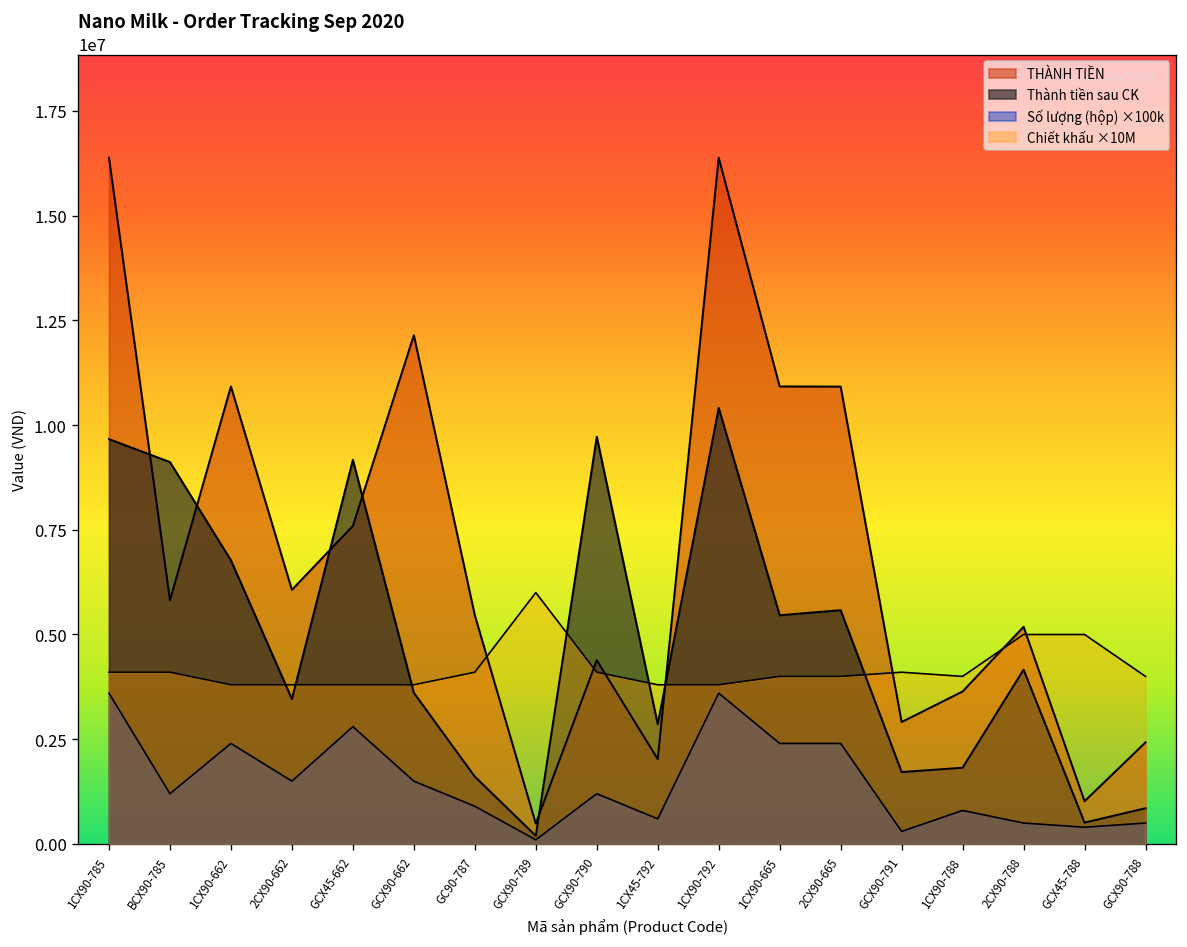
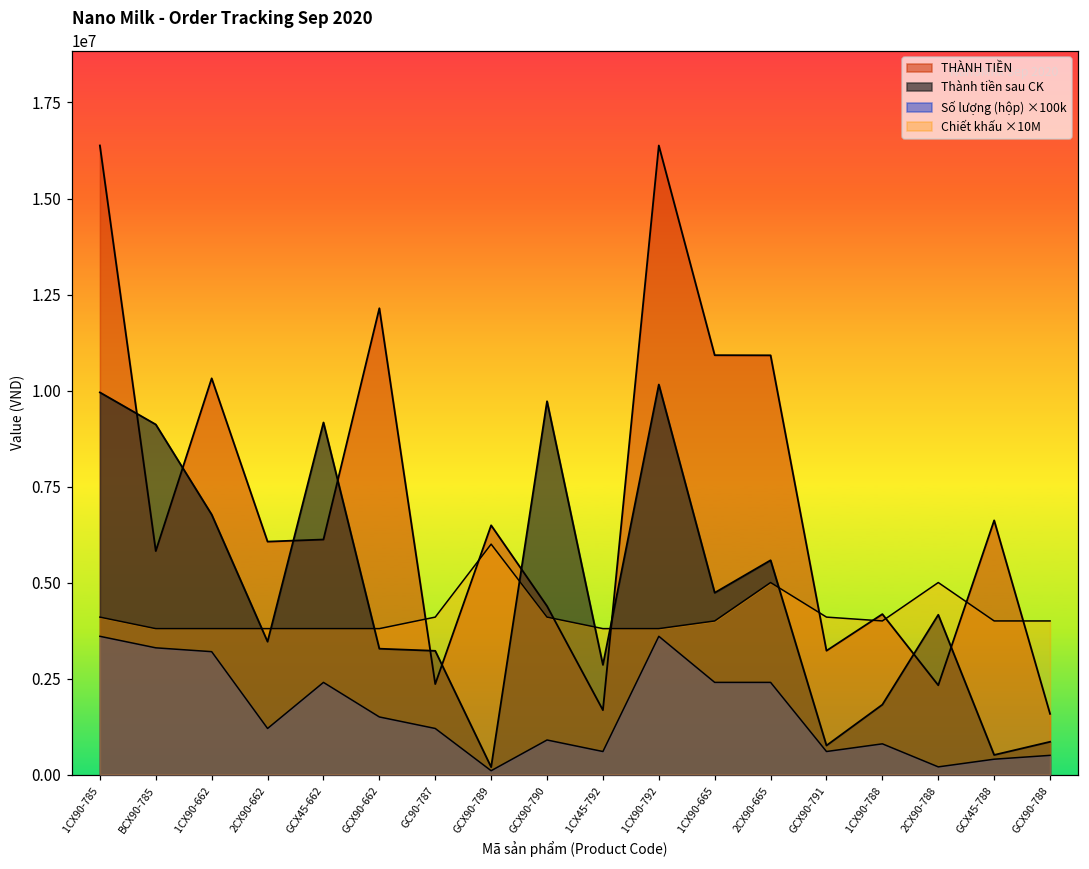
Thành tiền sau CK, 1CX90-785: 9700000 -> 10000000
Số lượng (hộp) ×100k, BCX90-785: 1200000 -> 3300000
Chiết khấu ×10M, BCX90-785: 4100000 -> 3800000
THÀNH TIỀN, 1CX90-662: 10900000 -> 10300000
Số lượng (hộp) ×100k, 1CX90-662: 2400000 -> 3200000
Số lượng (hộp) ×100k, 2CX90-662: 1500000 -> 1200000
THÀNH TIỀN, GCX45-662: 7600000 -> 6100000
Số lượng (hộp) ×100k, GCX45-662: 2800000 -> 2400000
Thành tiền sau CK, GCX90-662: 3600000 -> 3300000
THÀNH TIỀN, GC90-787: 5500000 -> 2400000
Thành tiền sau CK, GC90-787: 1600000 -> 3200000
Số lượng (hộp) ×100k, GC90-787: 900000 -> 1200000
THÀNH TIỀN, GCX90-789: 500000 -> 6500000
Số lượng (hộp) ×100k, GCX90-790: 1200000 -> 900000
THÀNH TIỀN, 1CX45-792: 2000000 -> 1700000
Thành tiền sau CK, 1CX90-792: 10400000 -> 10200000
Thành tiền sau CK, 1CX90-665: 5500000 -> 4700000
Chiết khấu ×10M, 2CX90-665: 4000000 -> 5000000
THÀNH TIỀN, GCX90-791: 2900000 -> 3200000
Thành tiền sau CK, GCX90-791: 1700000 -> 800000
Số lượng (hộp) ×100k, GCX90-791: 300000 -> 600000
THÀNH TIỀN, 1CX90-788: 3600000 -> 4200000
THÀNH TIỀN, 2CX90-788: 5200000 -> 2300000
Số lượng (hộp) ×100k, 2CX90-788: 500000 -> 200000
THÀNH TIỀN, GCX45-788: 1000000 -> 6600000
Chiết khấu ×10M, GCX45-788: 5000000 -> 4000000
THÀNH TIỀN, GCX90-788: 2400000 -> 1600000
